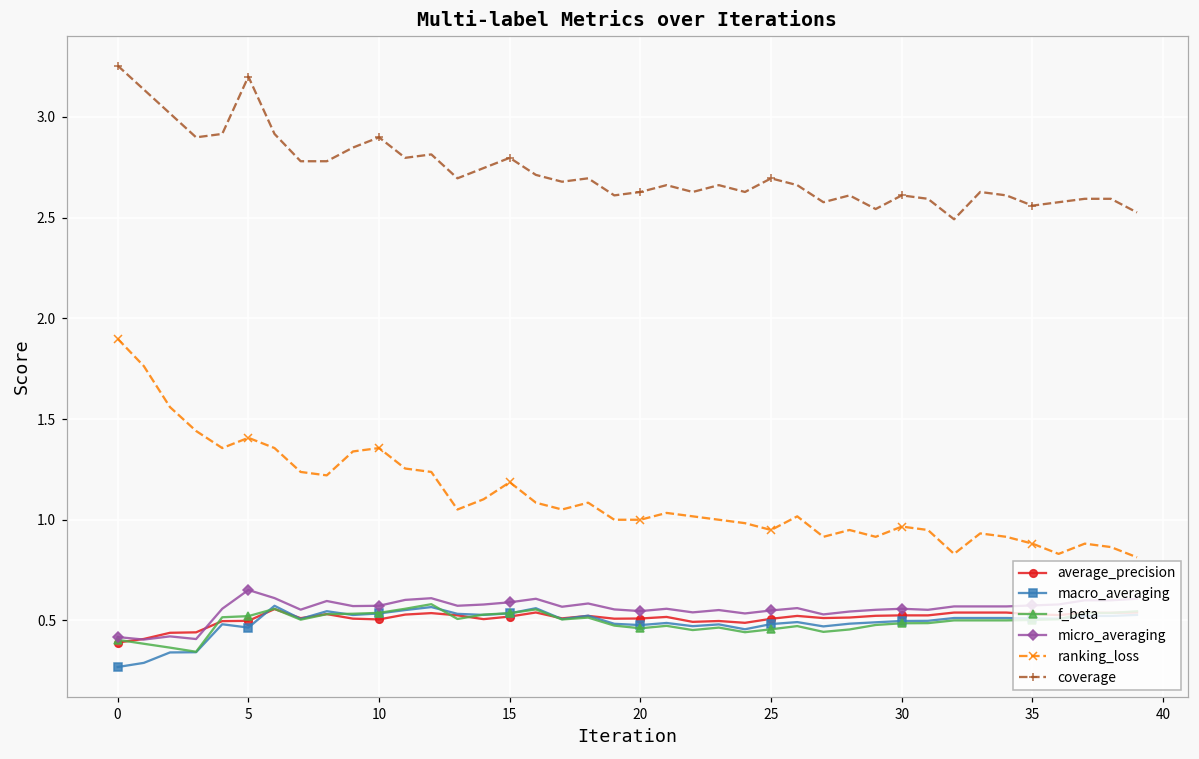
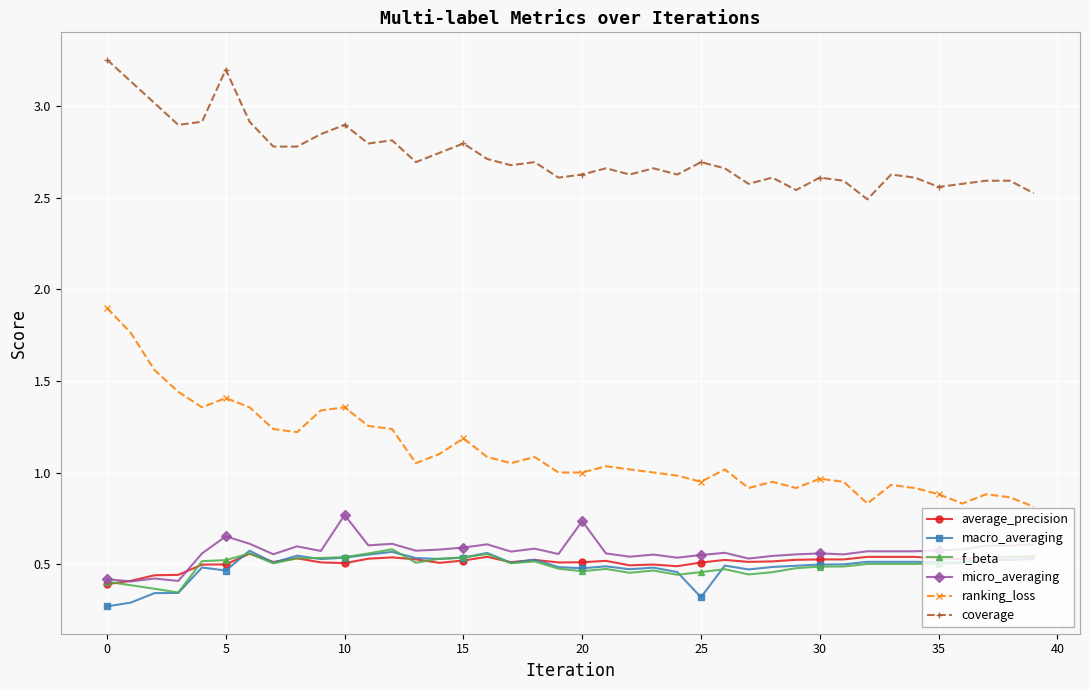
micro_averaging, 10: 0.57 -> 0.77
micro_averaging, 20: 0.55 -> 0.73
macro_averaging, 25: 0.48 -> 0.32
